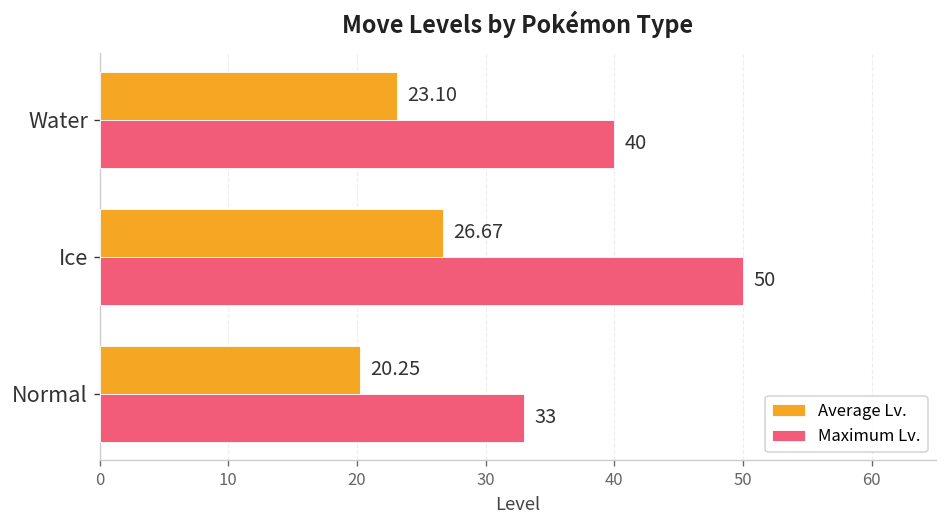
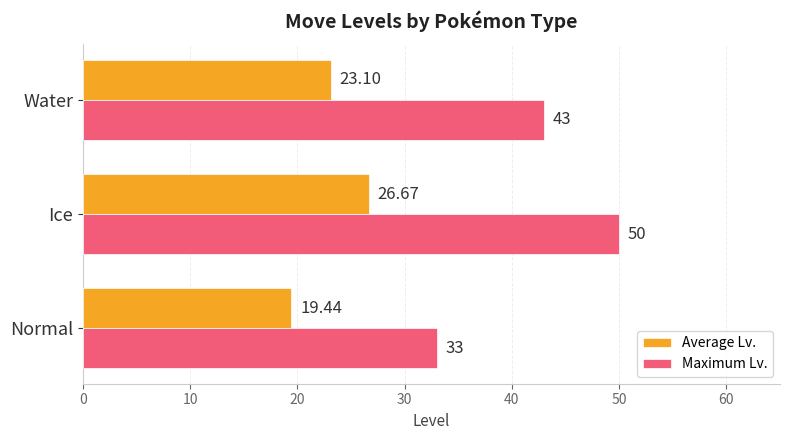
Maximum Lv., Water: 40 -> 43
Average Lv., Normal: 20.25 -> 19.44
